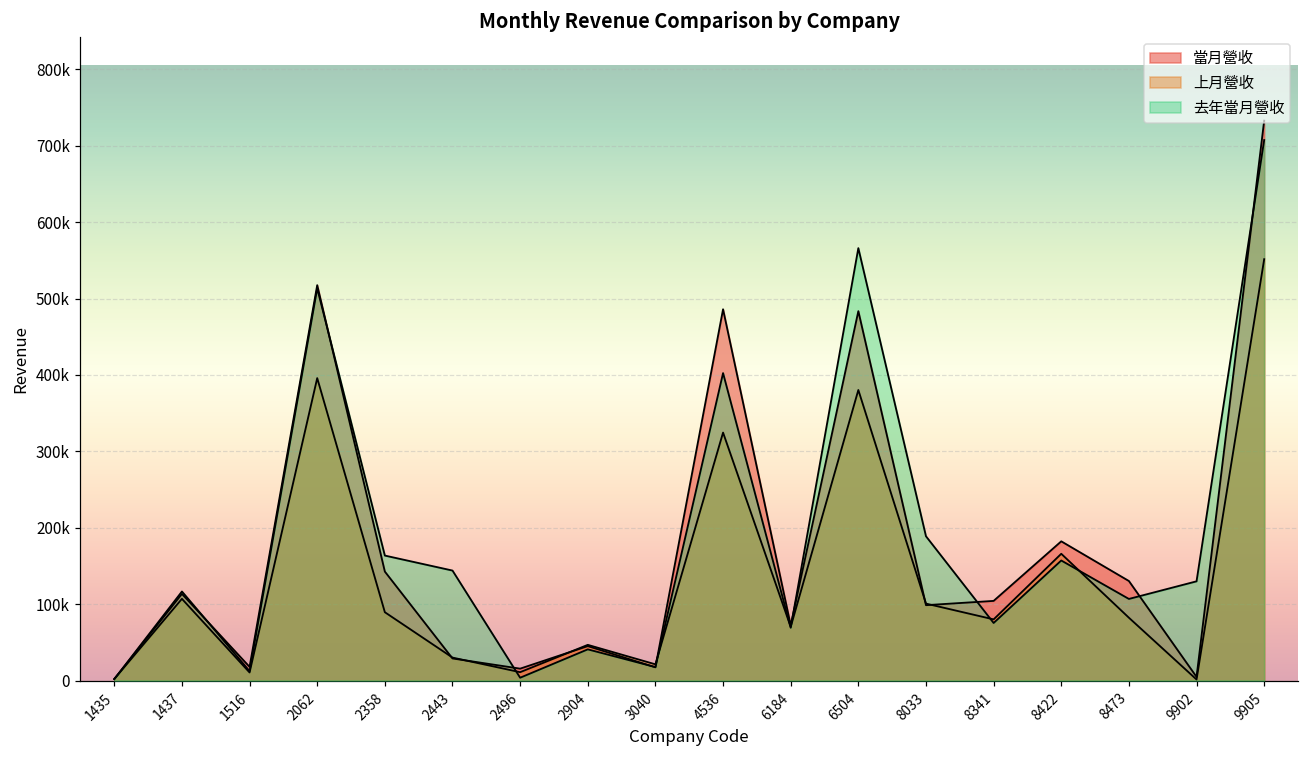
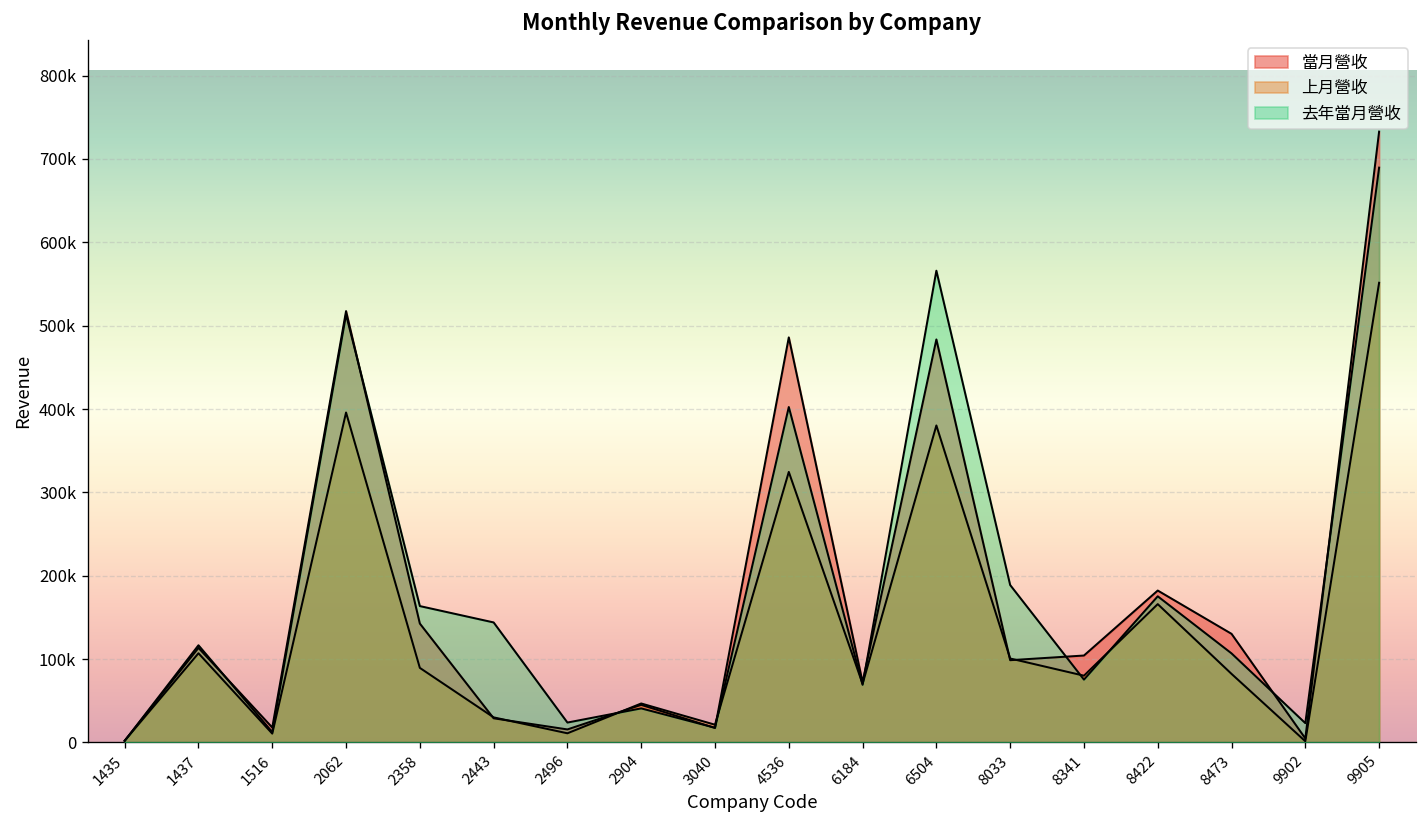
去年當月營收, 2496: 0 -> 20000
去年當月營收, 8422: 160000 -> 180000
去年當月營收, 9902: 130000 -> 20000
去年當月營收, 9905: 710000 -> 690000
